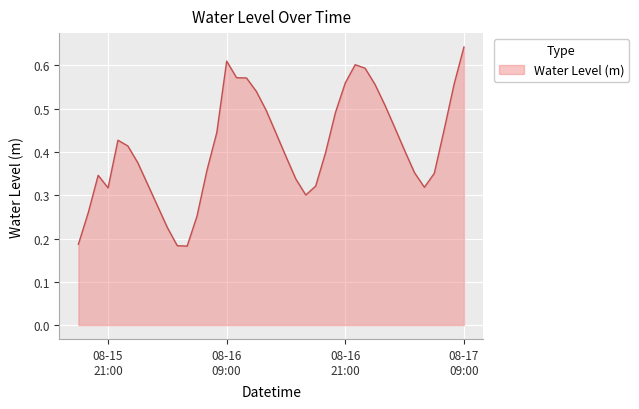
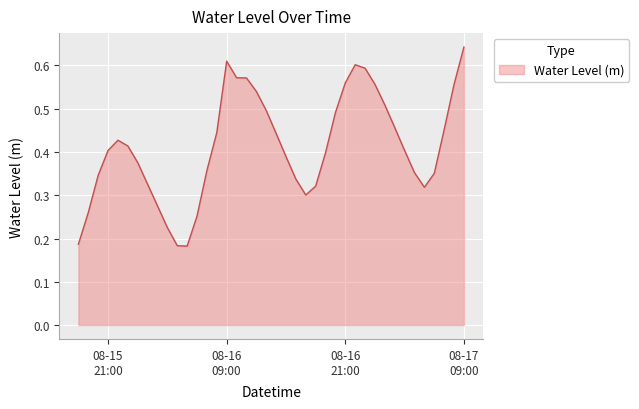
08-15 21:00: 0.32 -> 0.40
